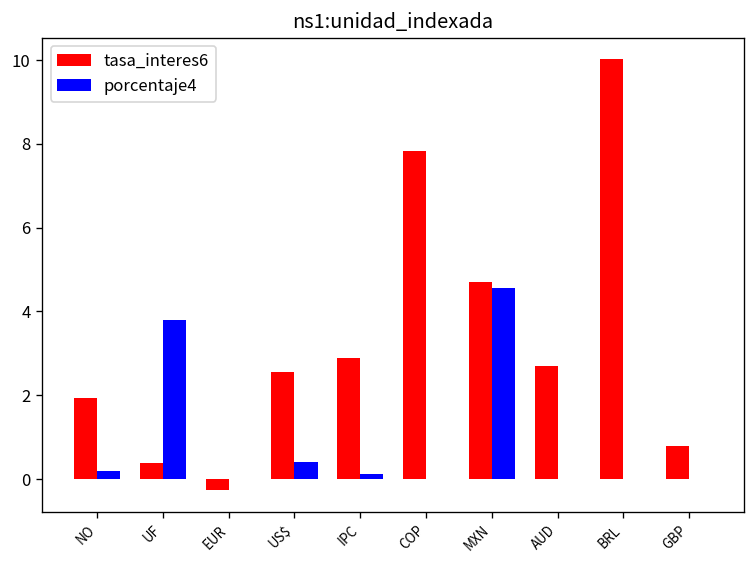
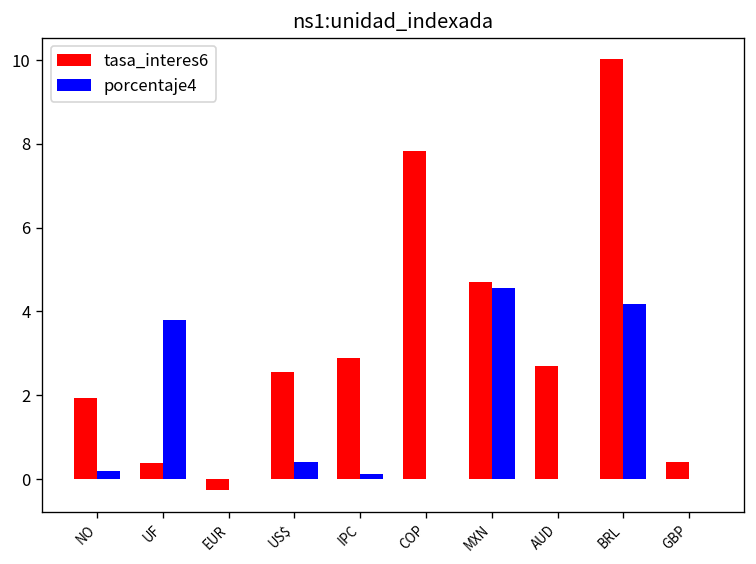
porcentaje4, BRL: 0.0 -> 4.2
tasa_interes6, GBP: 0.8 -> 0.4
